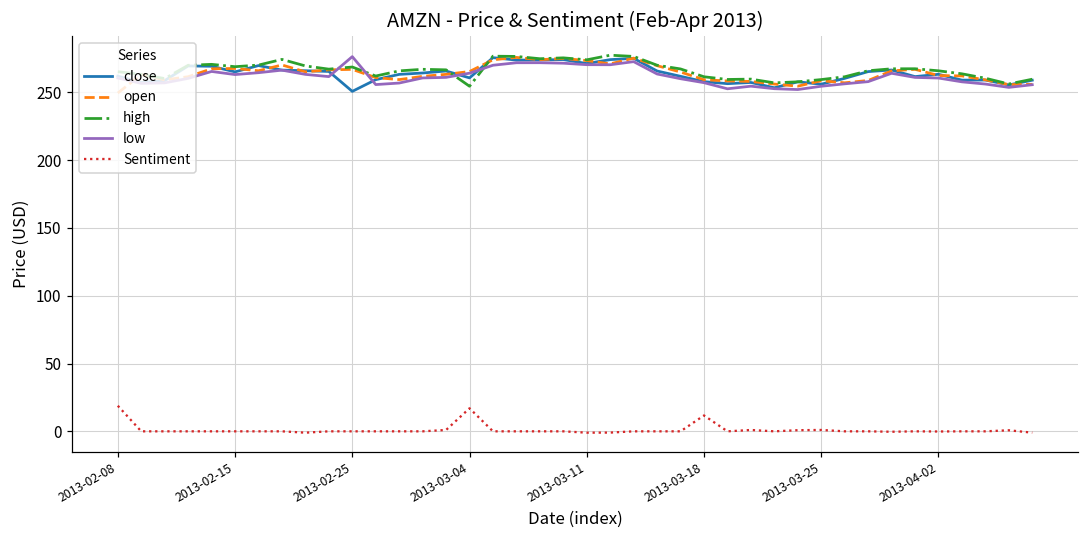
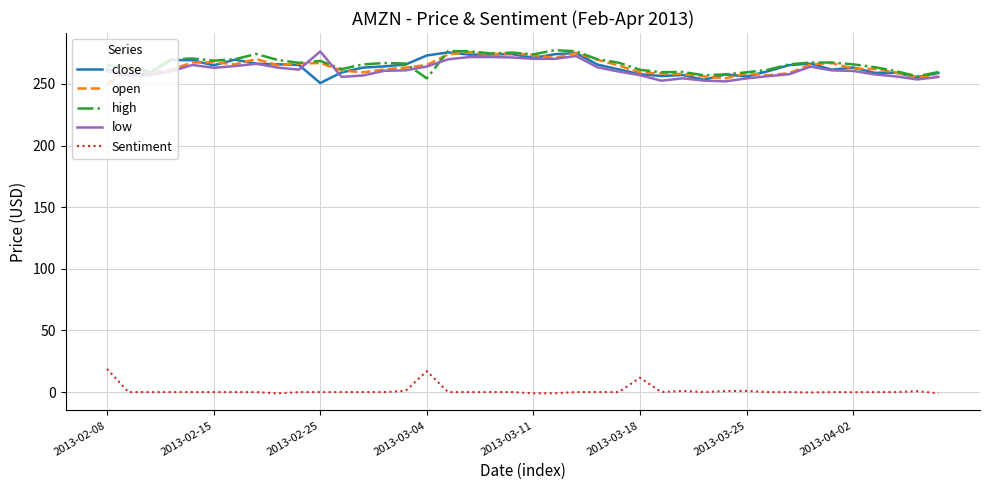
close, 2013-03-04: 261 -> 273
